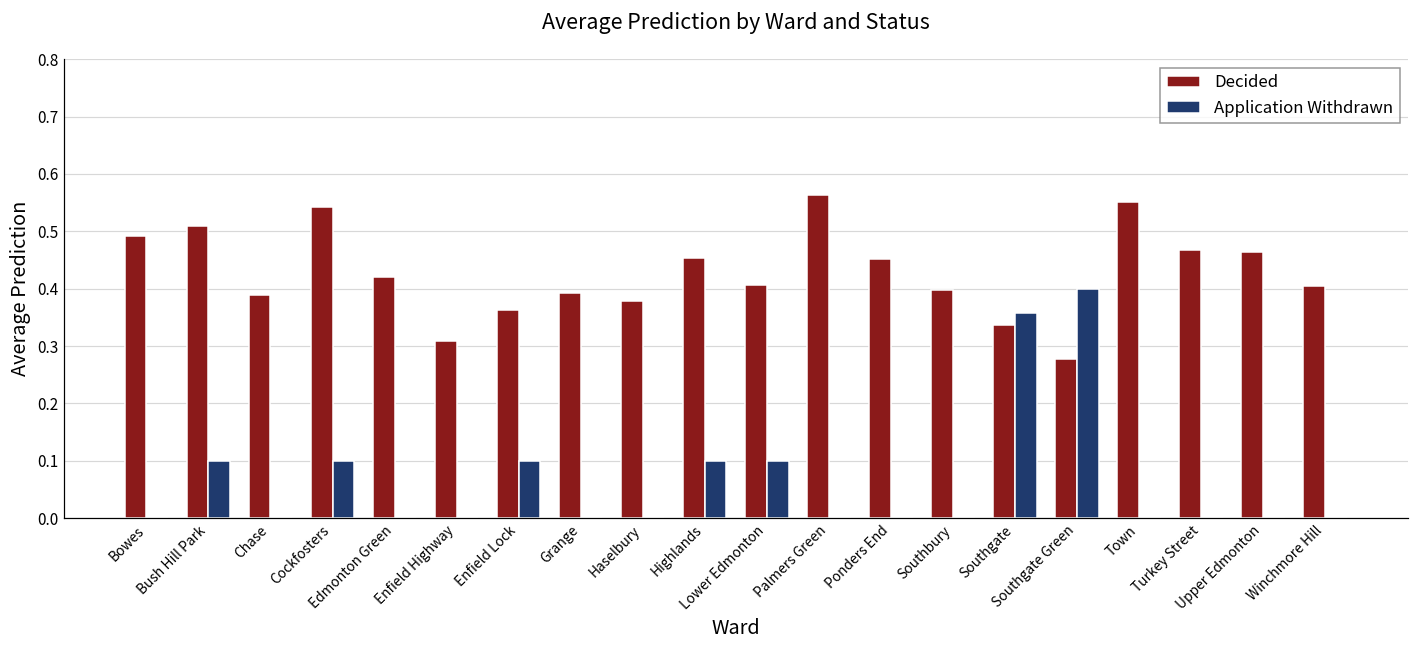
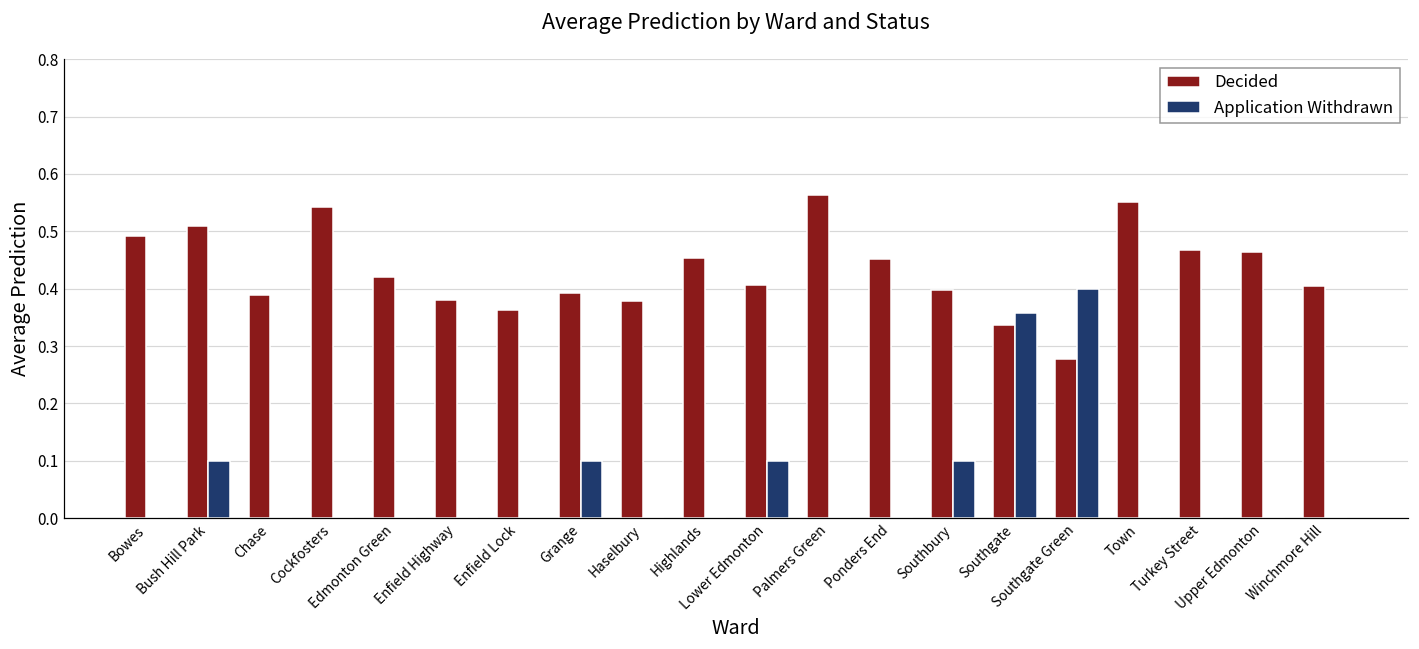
Application Withdrawn, Cockfosters: 0.1 -> 0.0
Decided, Enfield Highway: 0.31 -> 0.38
Application Withdrawn, Enfield Lock: 0.1 -> 0.0
Application Withdrawn, Grange: 0.0 -> 0.1
Application Withdrawn, Highlands: 0.1 -> 0.0
Application Withdrawn, Southbury: 0.0 -> 0.1
